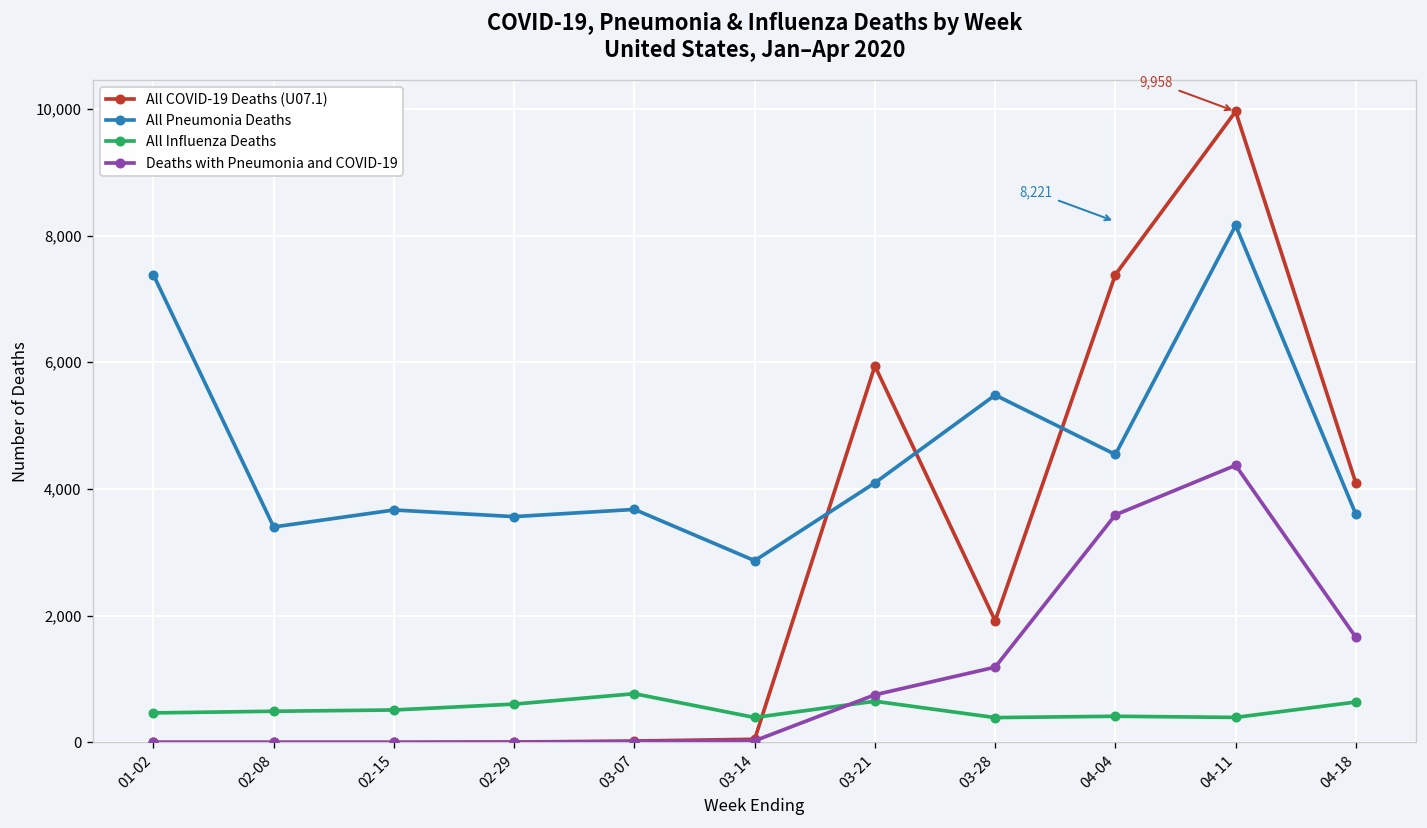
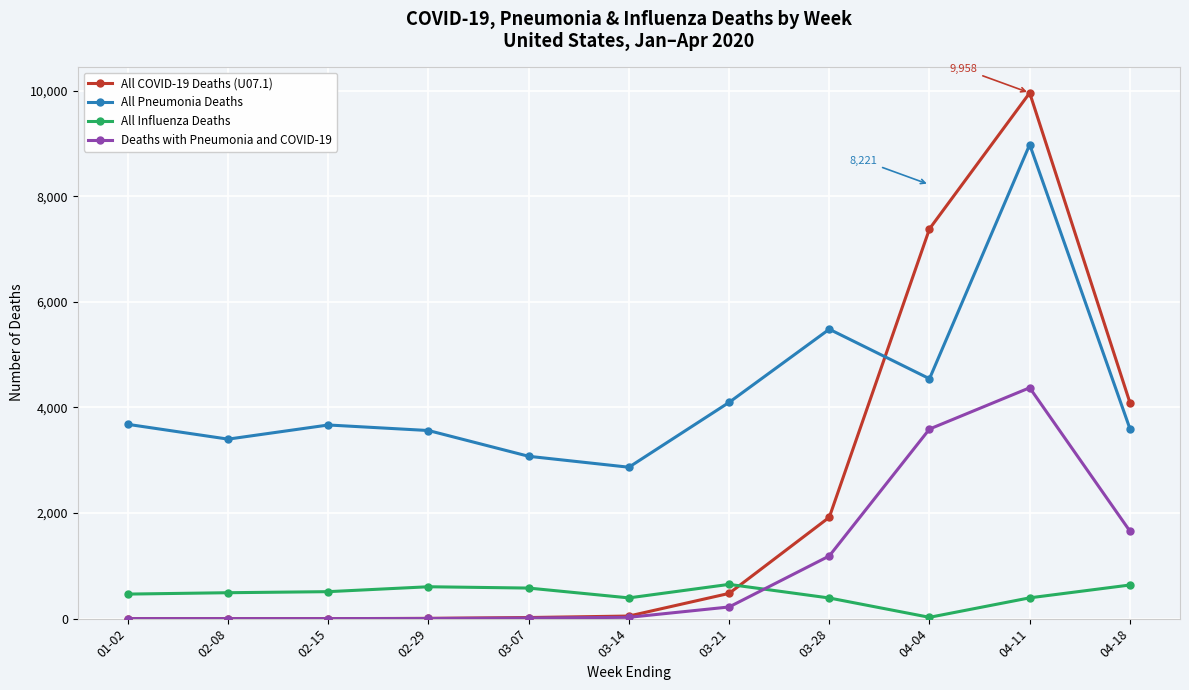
All Pneumonia Deaths, 01-02: 7,400 -> 3,700
All Pneumonia Deaths, 03-07: 3,700 -> 3,100
All Influenza Deaths, 03-07: 800 -> 600
All COVID-19 Deaths (U07.1), 03-21: 5,900 -> 500
Deaths with Pneumonia and COVID-19, 03-21: 800 -> 200
All Influenza Deaths, 04-04: 400 -> 0
All Pneumonia Deaths, 04-11: 8,200 -> 9,000
